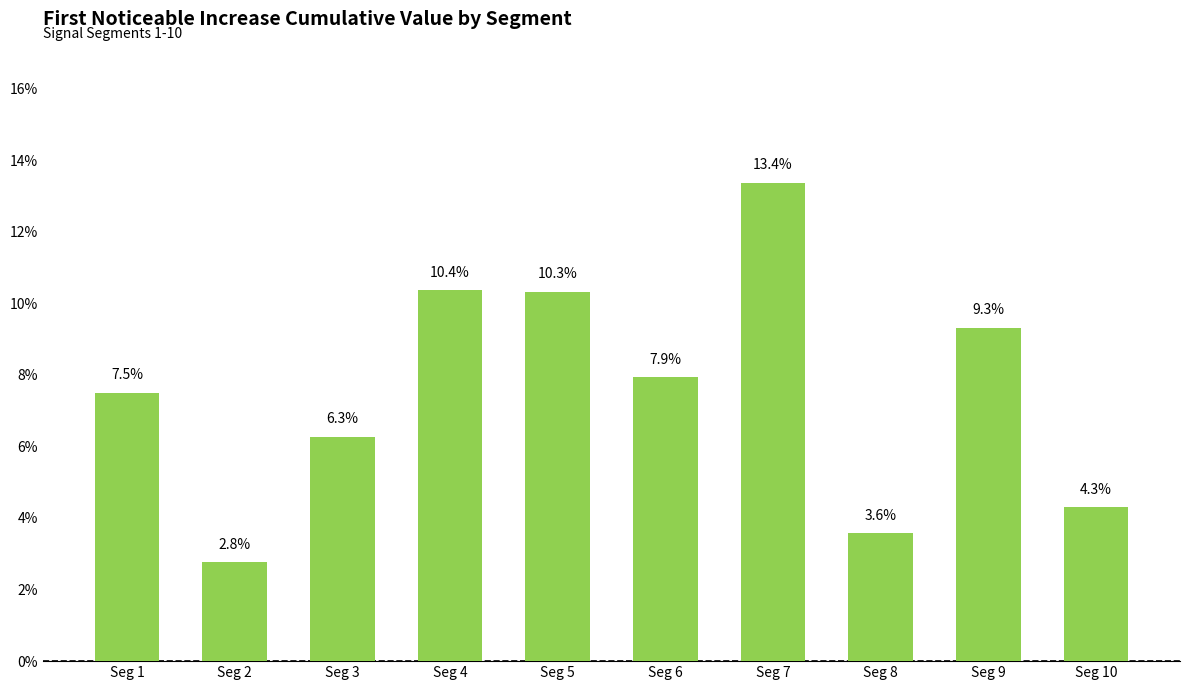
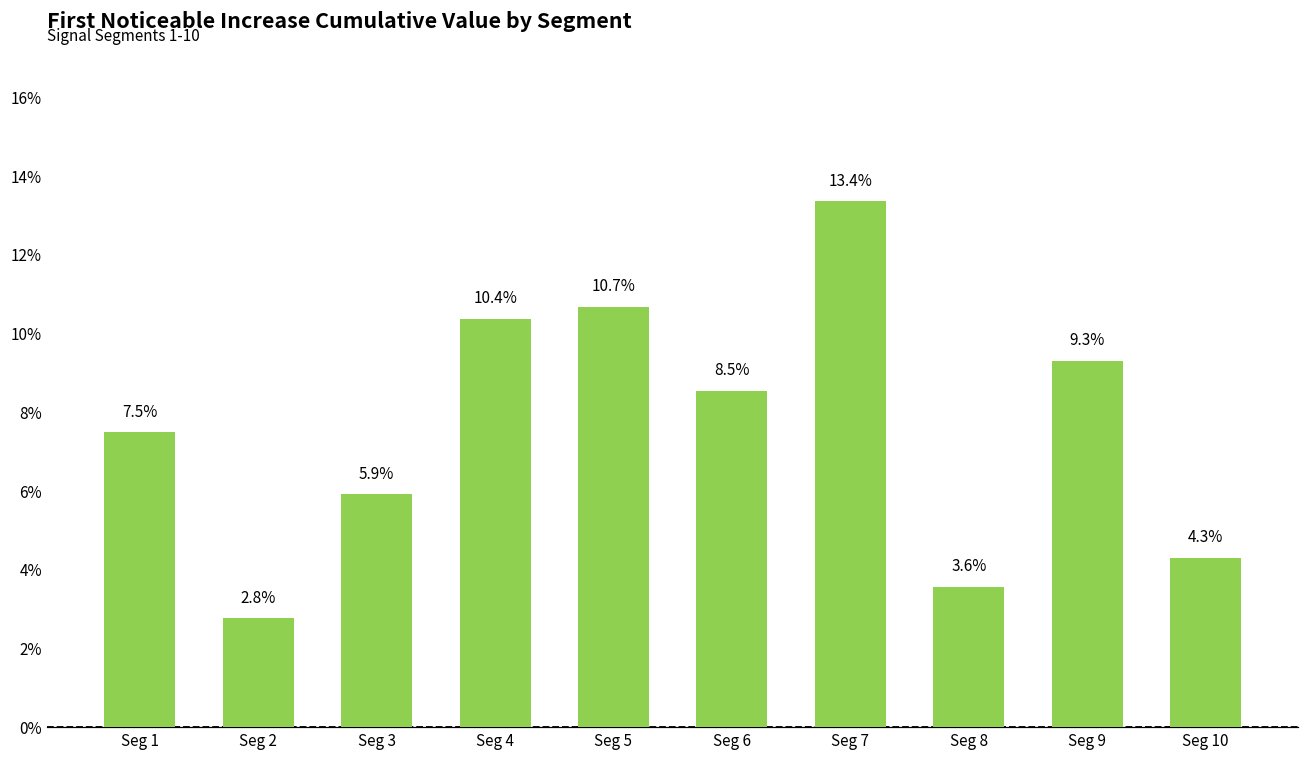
Seg 3: 6.3% -> 5.9%
Seg 5: 10.3% -> 10.7%
Seg 6: 7.9% -> 8.5%
